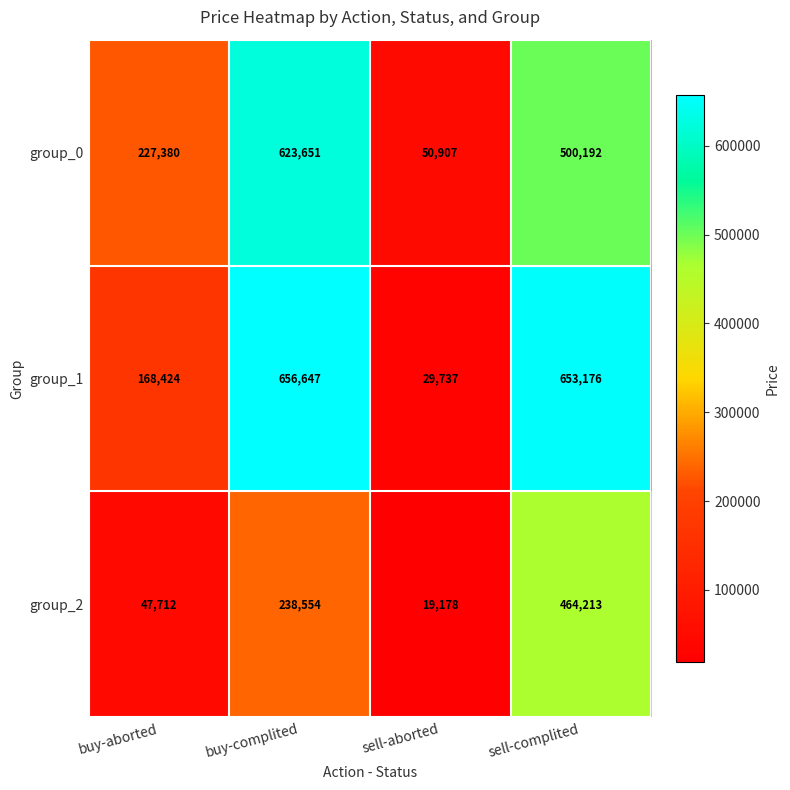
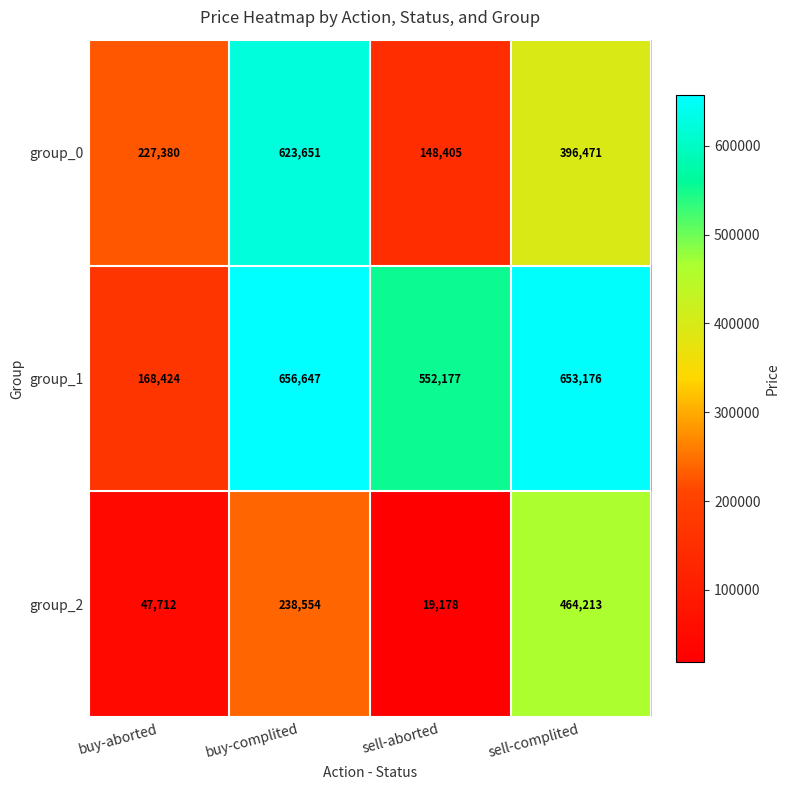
group_0, sell-aborted: 50,907 -> 148,405
group_0, sell-complited: 500,192 -> 396,471
group_1, sell-aborted: 29,737 -> 552,177
